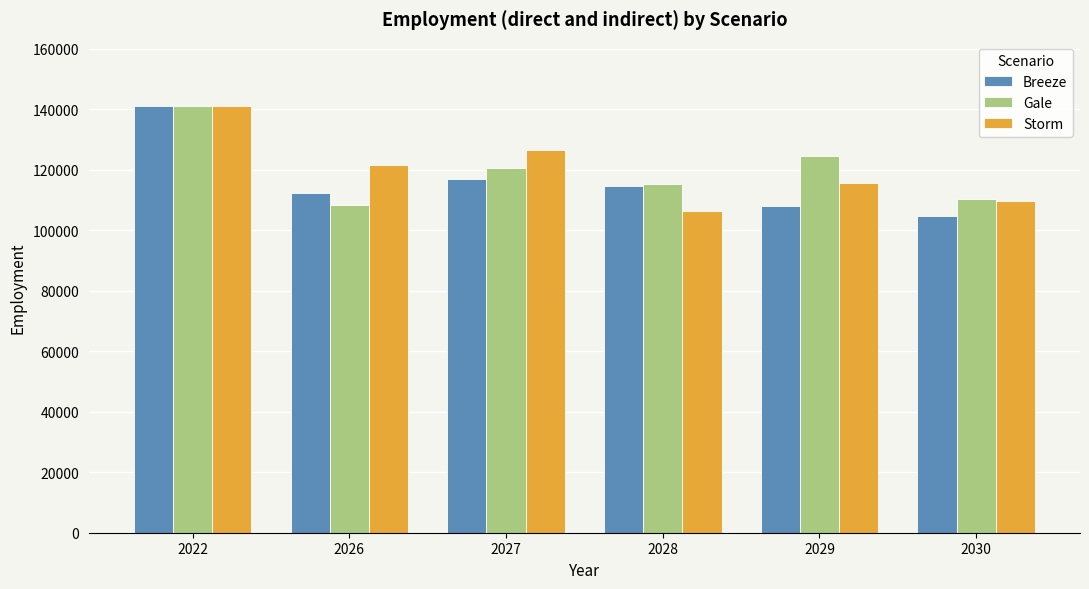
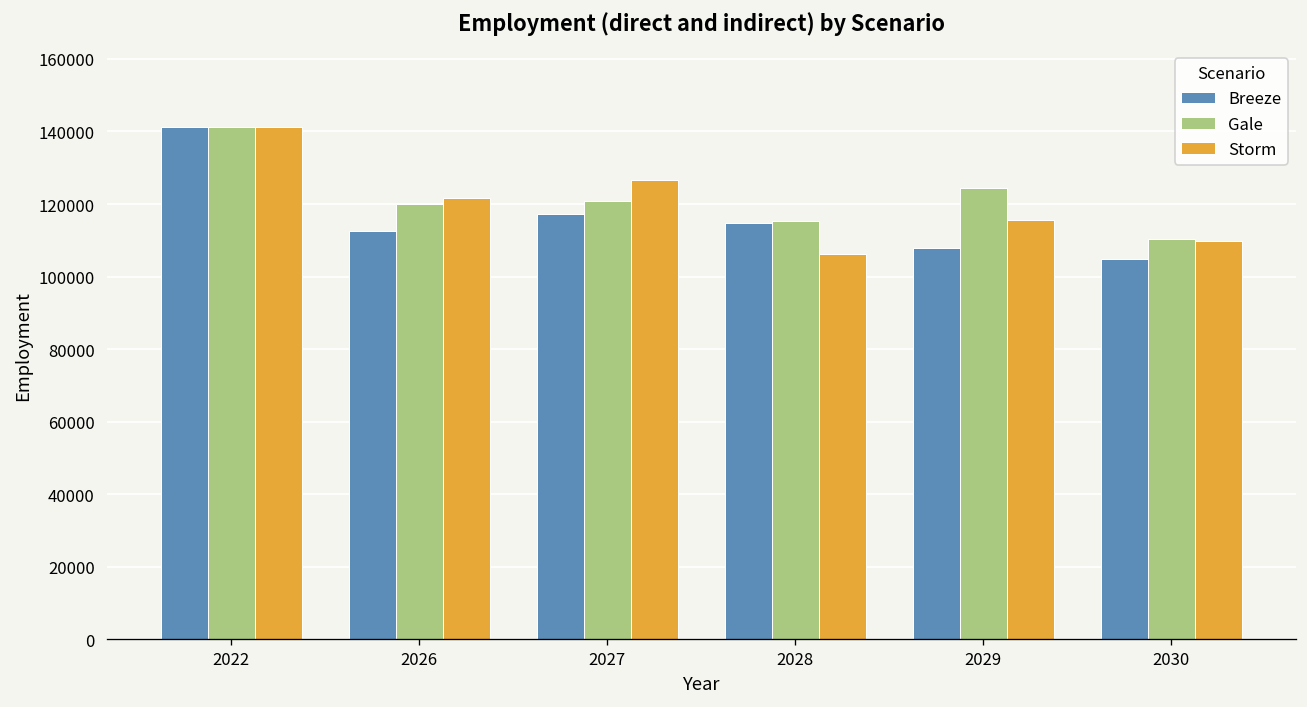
Gale, 2026: 108000 -> 120000
